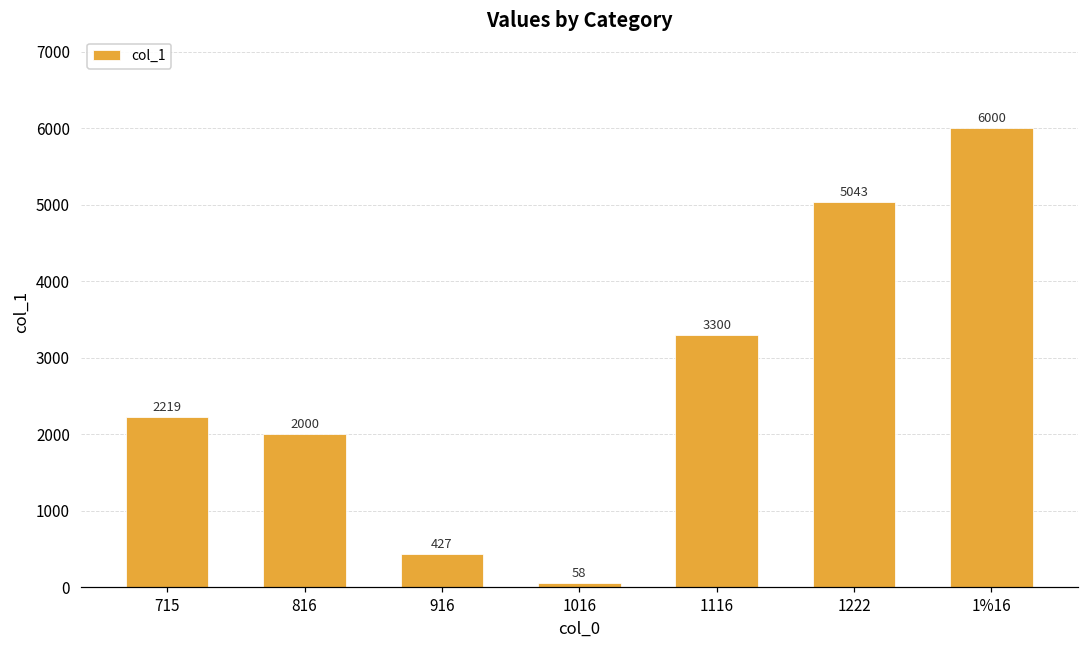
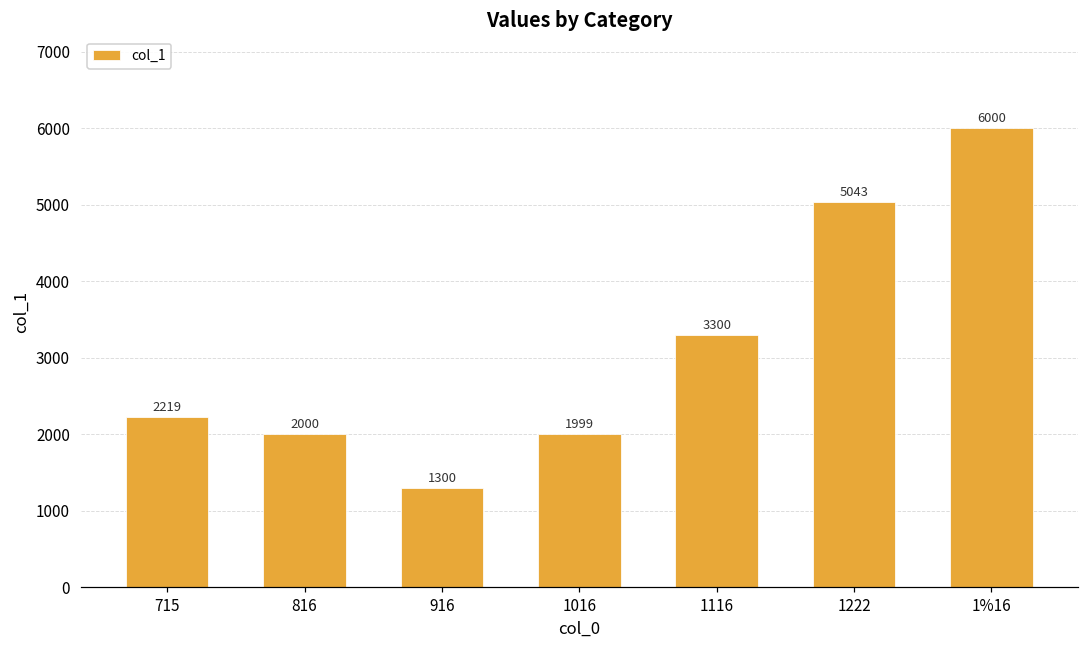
916: 427 -> 1300
1016: 58 -> 1999
